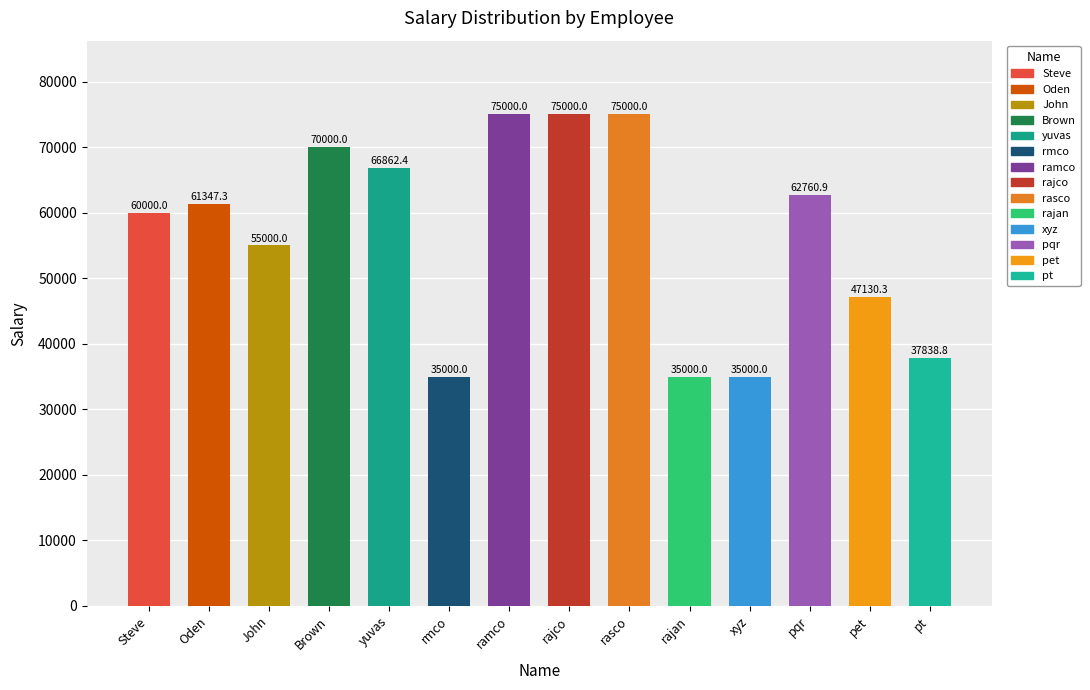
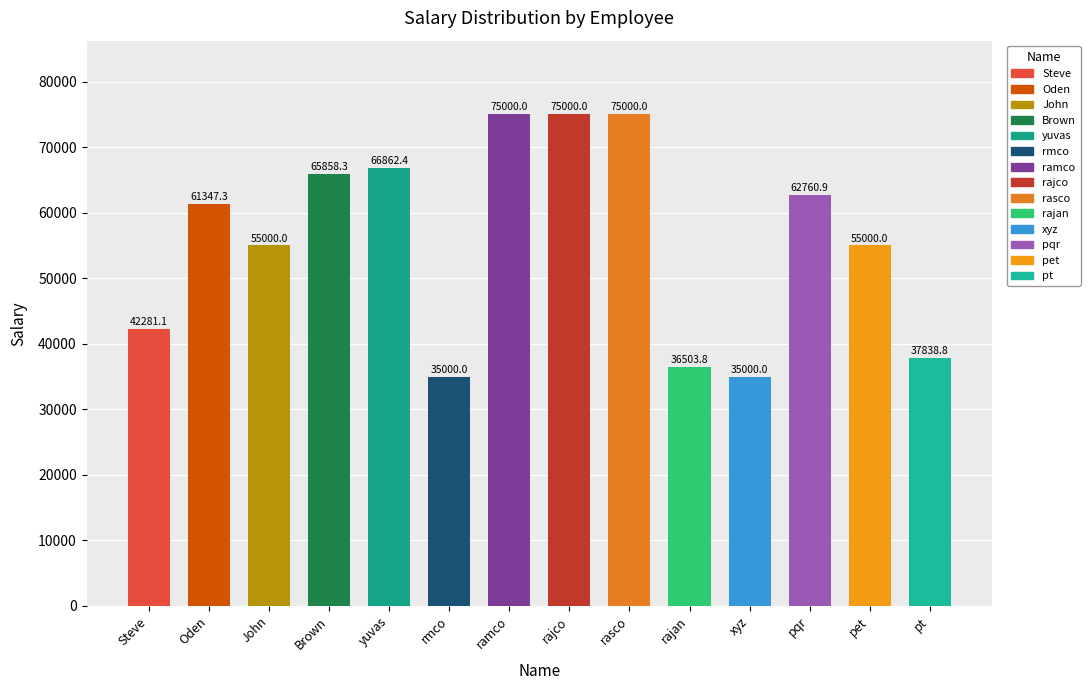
Steve: 60000.0 -> 42281.1
Brown: 70000.0 -> 65858.3
rajan: 35000.0 -> 36503.8
pet: 47130.3 -> 55000.0
